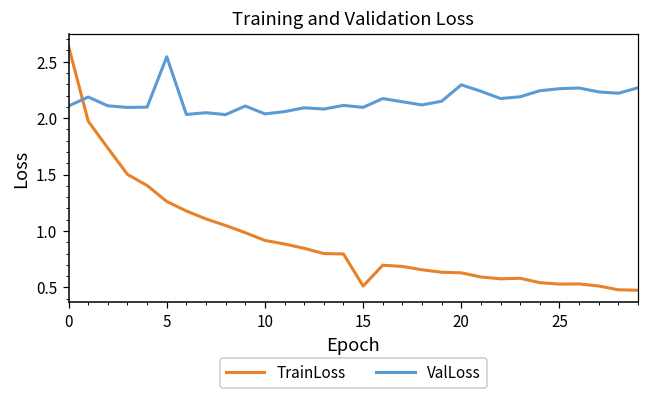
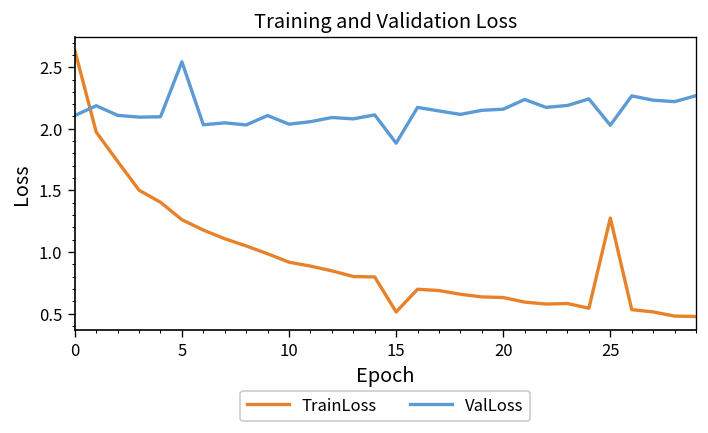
ValLoss, 15: 2.10 -> 1.88
ValLoss, 20: 2.30 -> 2.16
TrainLoss, 25: 0.53 -> 1.28
ValLoss, 25: 2.26 -> 2.03
